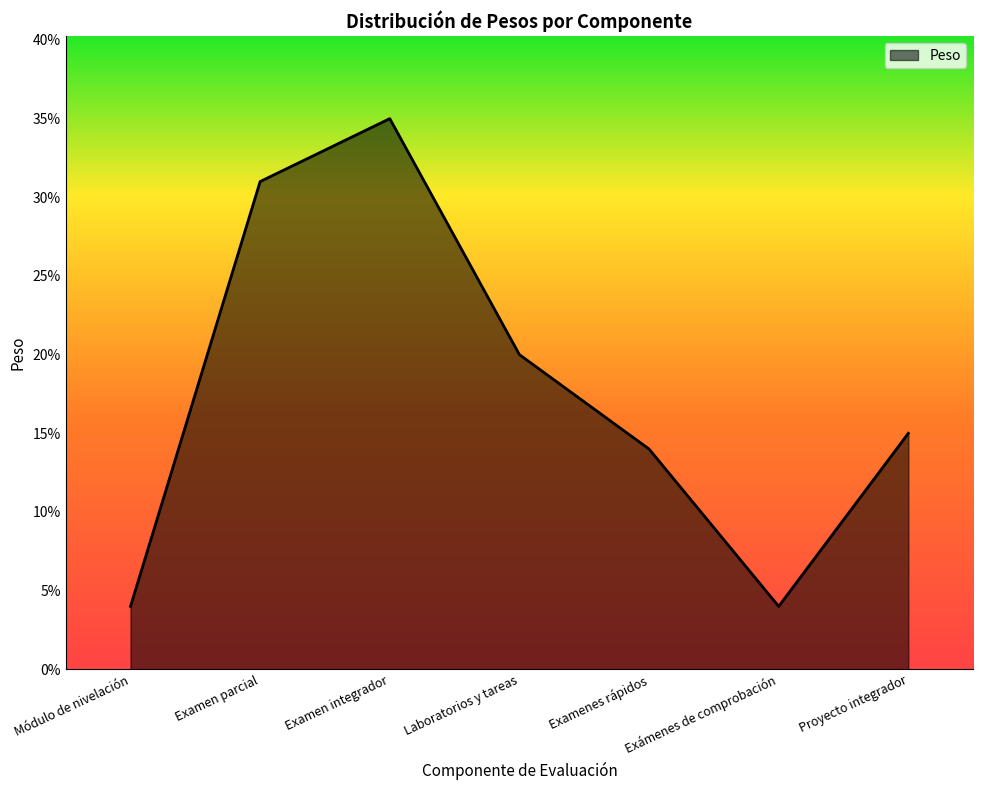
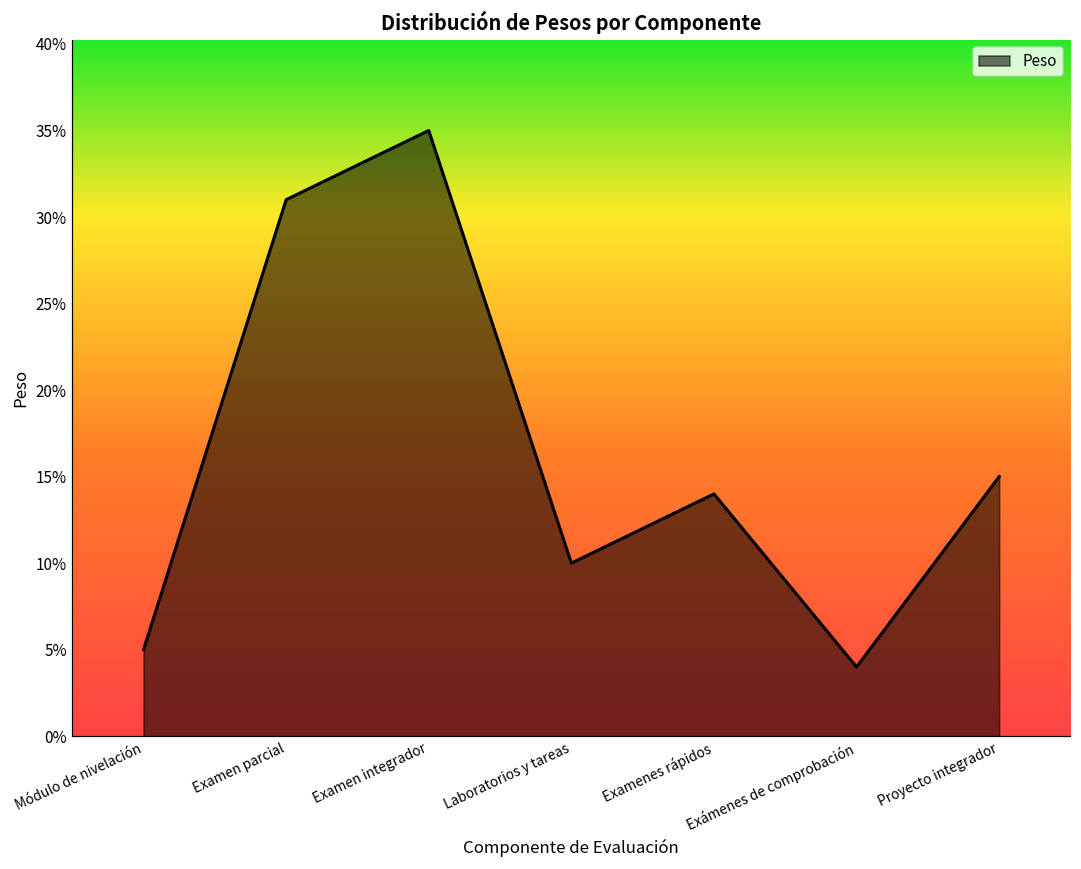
Módulo de nivelación: 4.0% -> 5.0%
Laboratorios y tareas: 20.0% -> 10.0%
